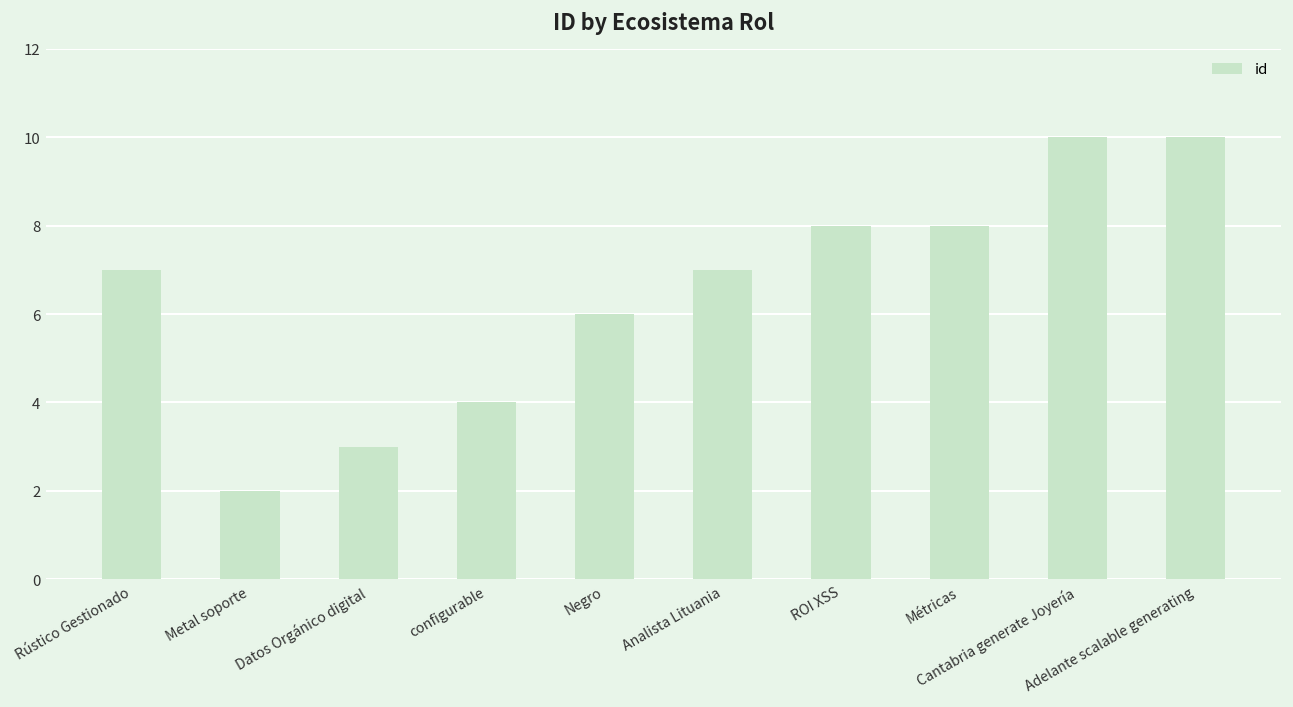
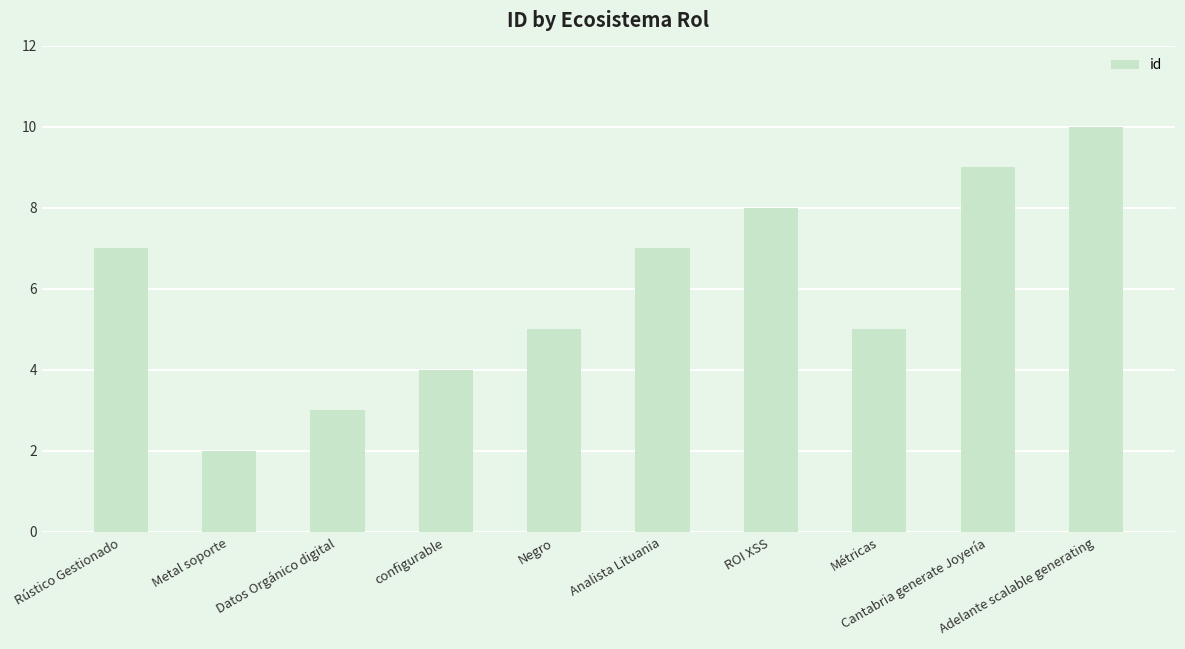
Negro: 6 -> 5
Métricas: 8 -> 5
Cantabria generate Joyería: 10 -> 9
